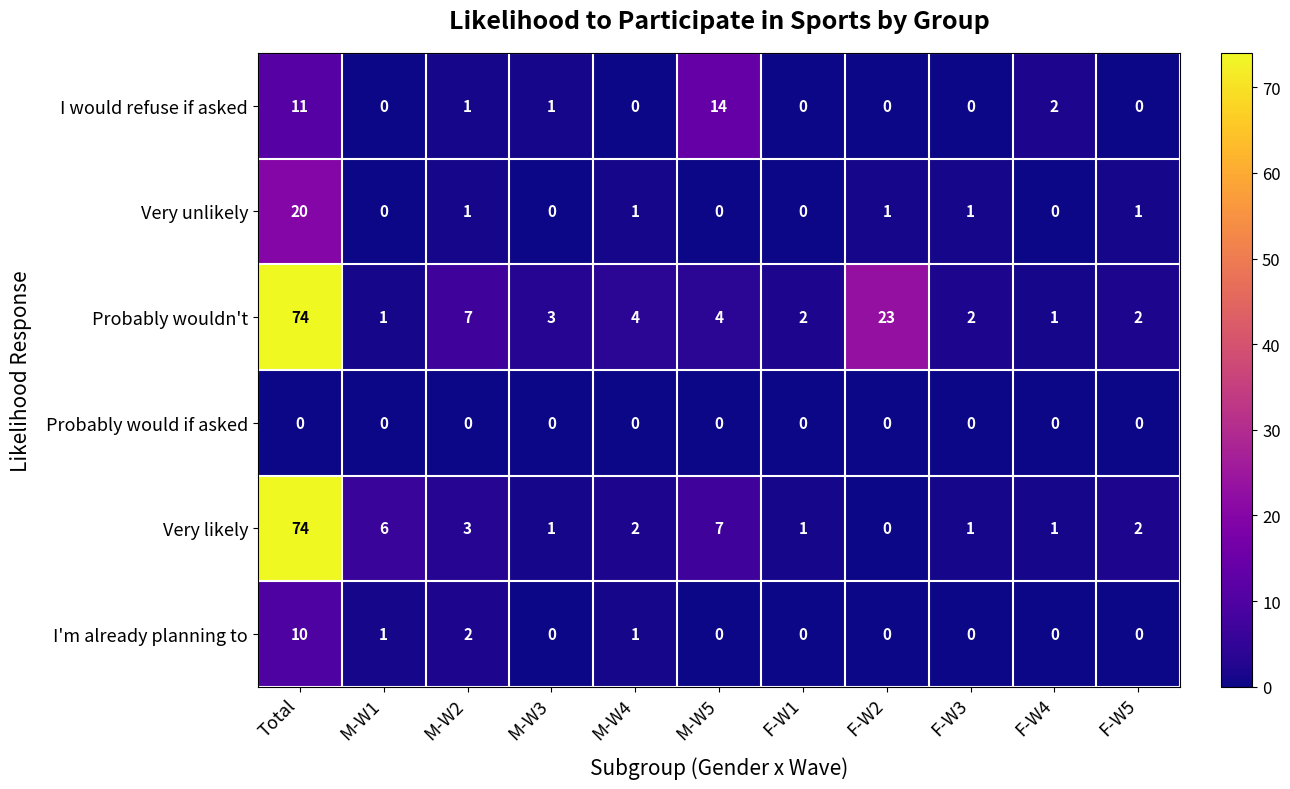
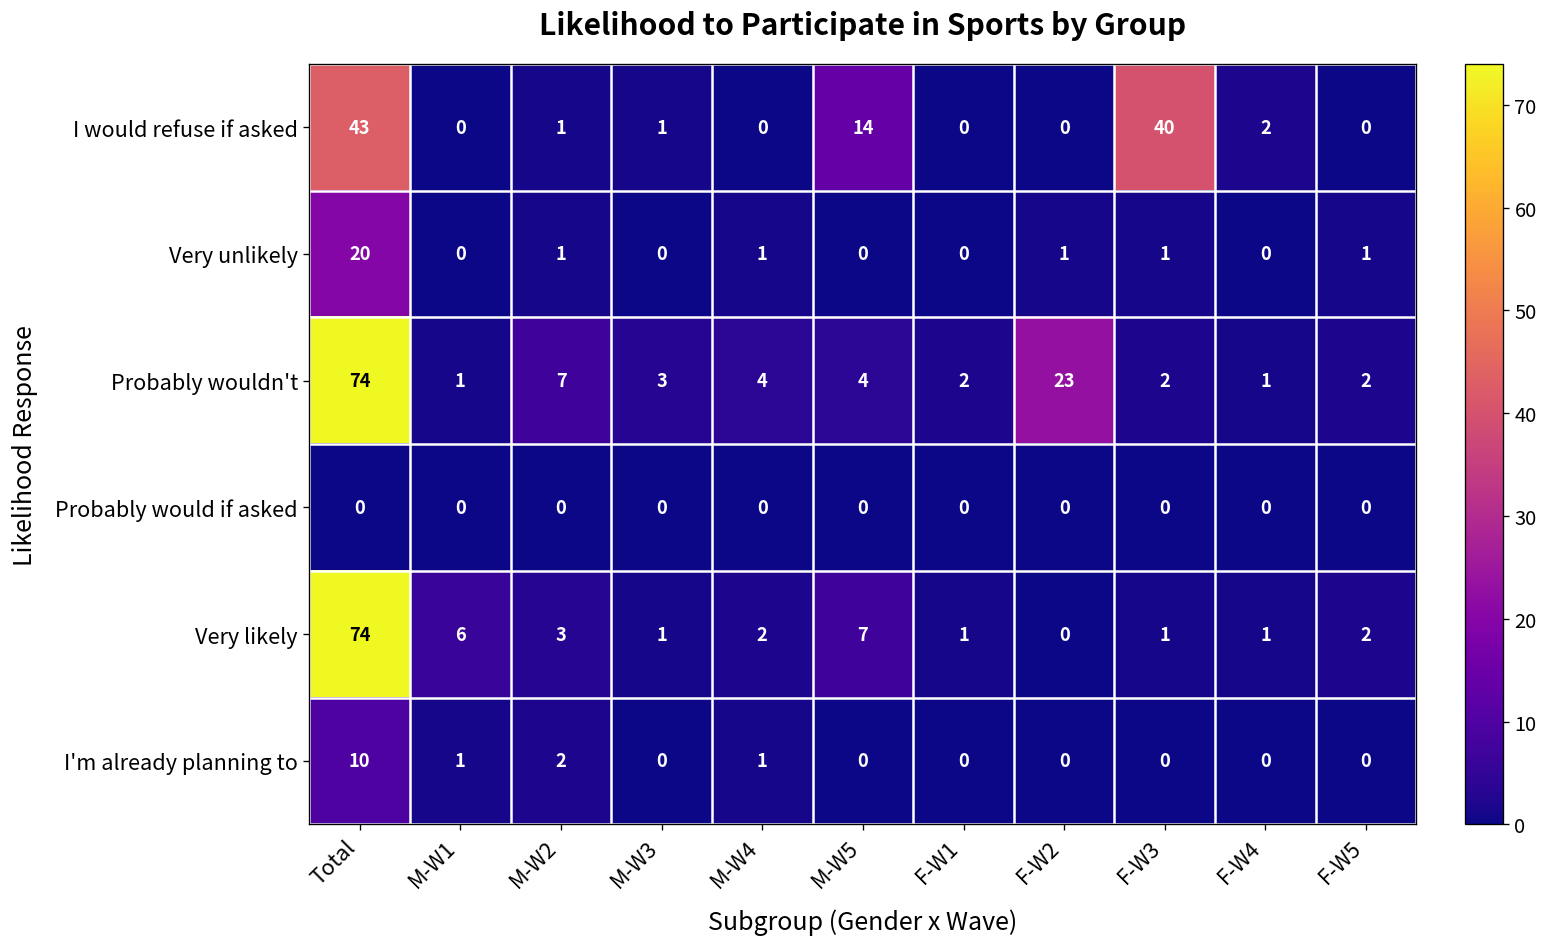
I would refuse if asked, Total: 11 -> 43
I would refuse if asked, F-W3: 0 -> 40
